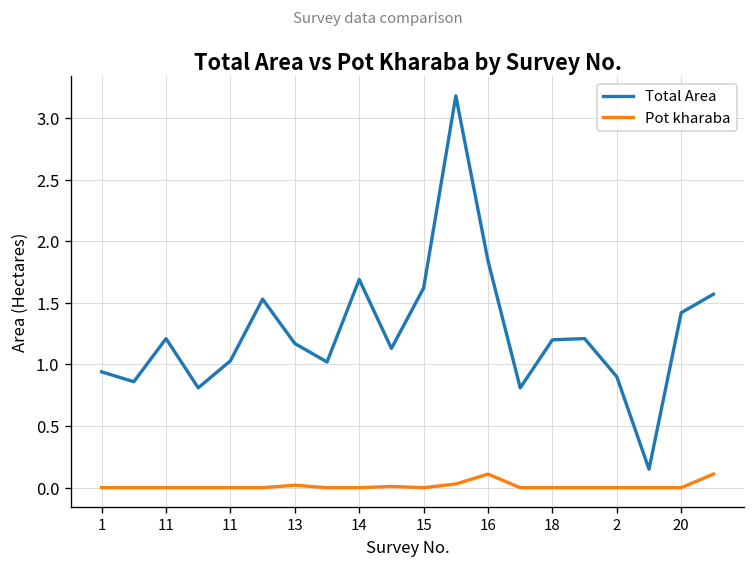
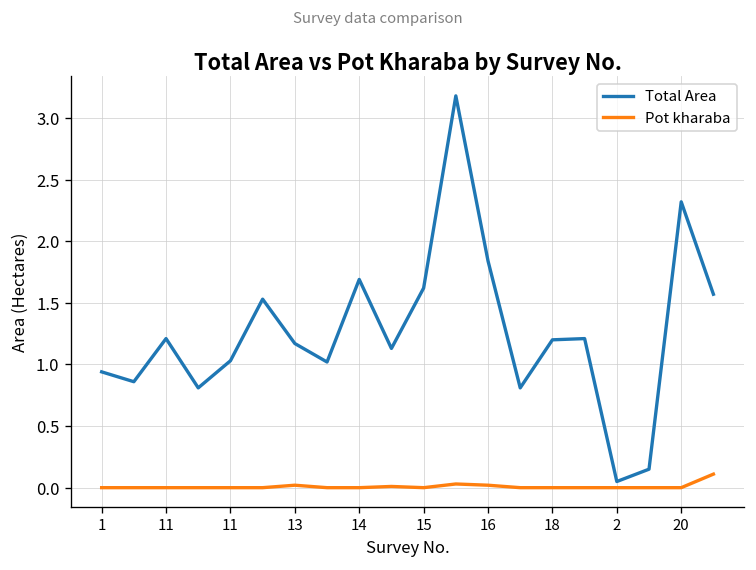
Pot kharaba, 16: 0.11 -> 0.02
Total Area, 2: 0.90 -> 0.05
Total Area, 20: 1.42 -> 2.32
